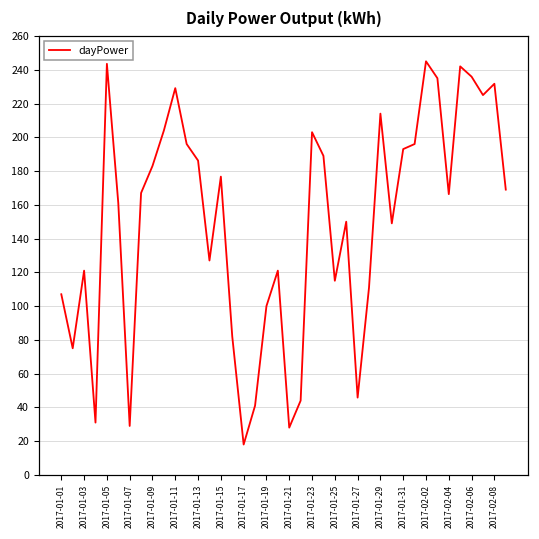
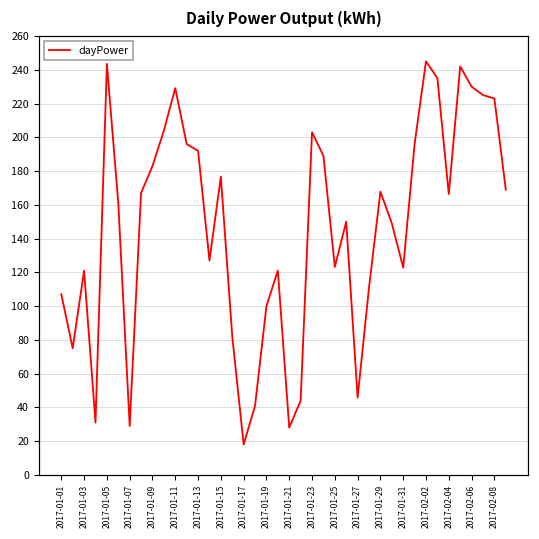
2017-01-13: 186 -> 192
2017-01-25: 115 -> 123
2017-01-29: 214 -> 168
2017-01-31: 193 -> 123
2017-02-06: 236 -> 230
2017-02-08: 232 -> 223
